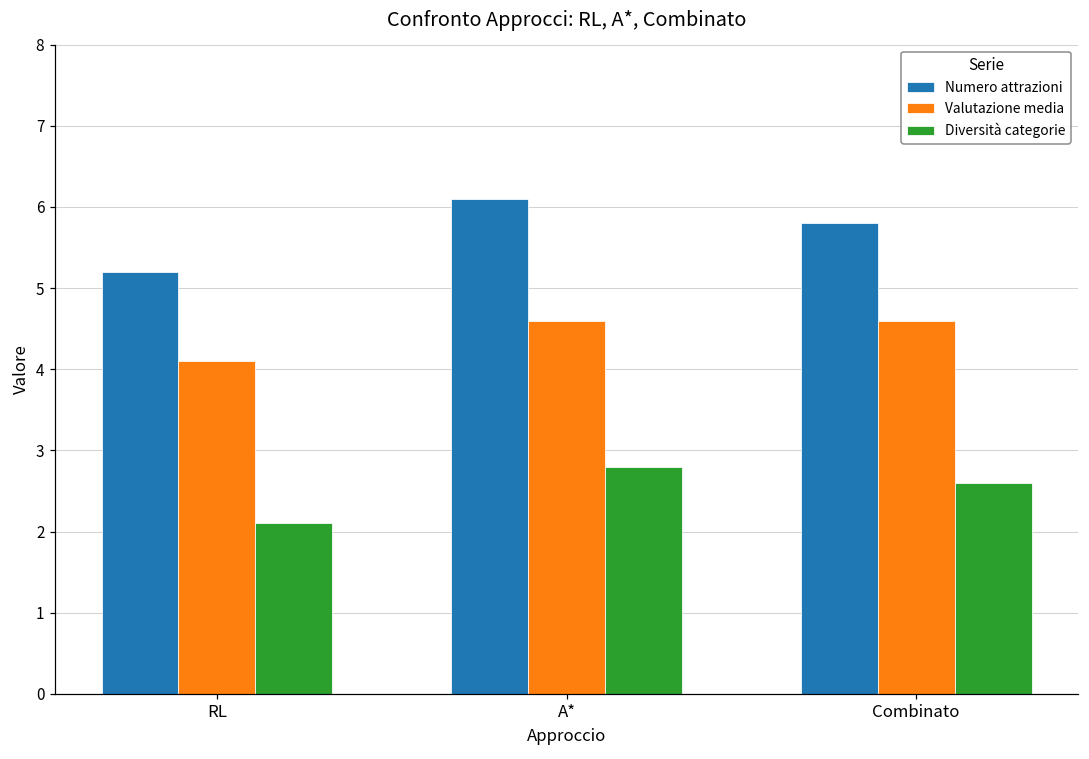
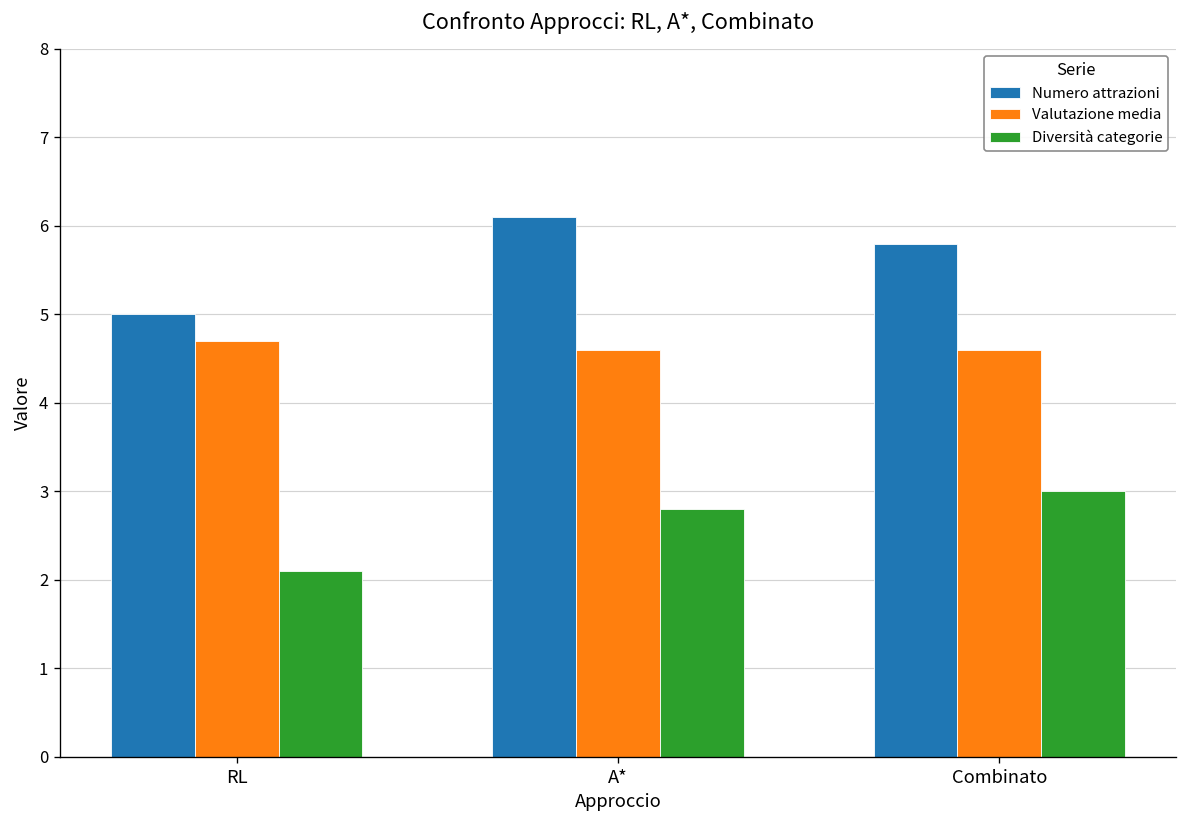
Numero attrazioni, RL: 5.2 -> 5.0
Valutazione media, RL: 4.1 -> 4.7
Diversità categorie, Combinato: 2.6 -> 3.0
